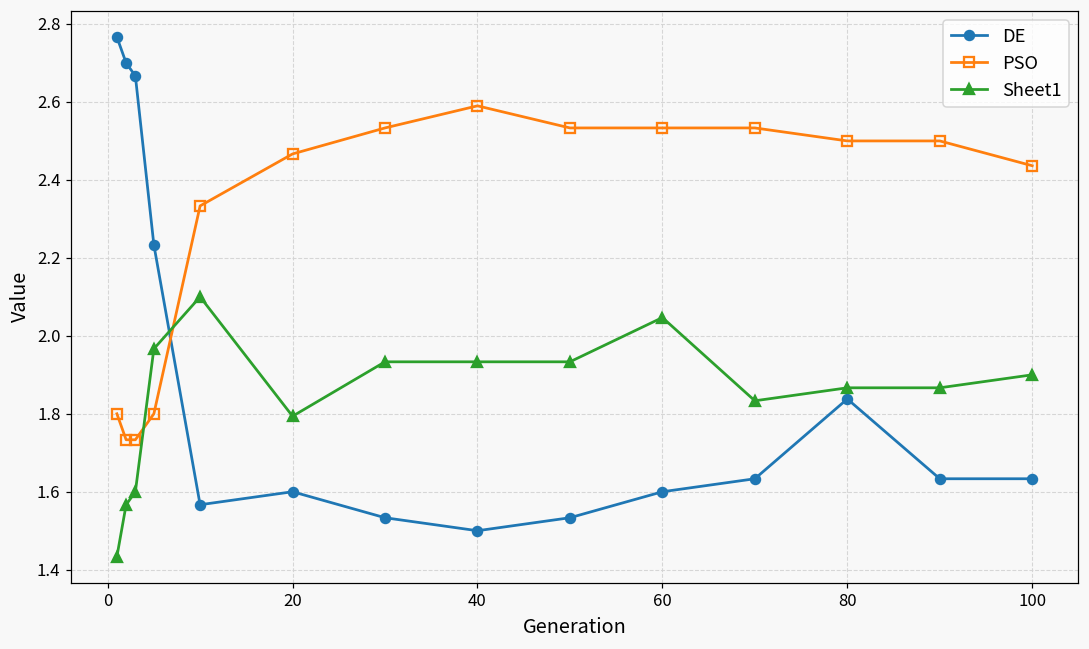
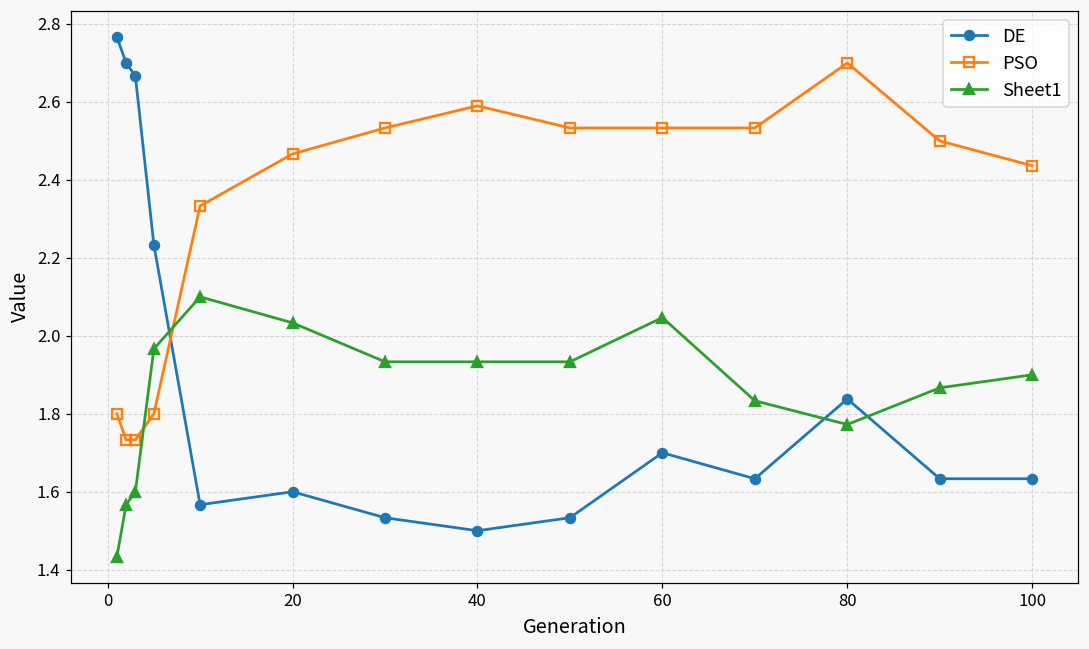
Sheet1, 20: 1.79 -> 2.03
DE, 60: 1.6 -> 1.7
PSO, 80: 2.5 -> 2.7
Sheet1, 80: 1.87 -> 1.77
